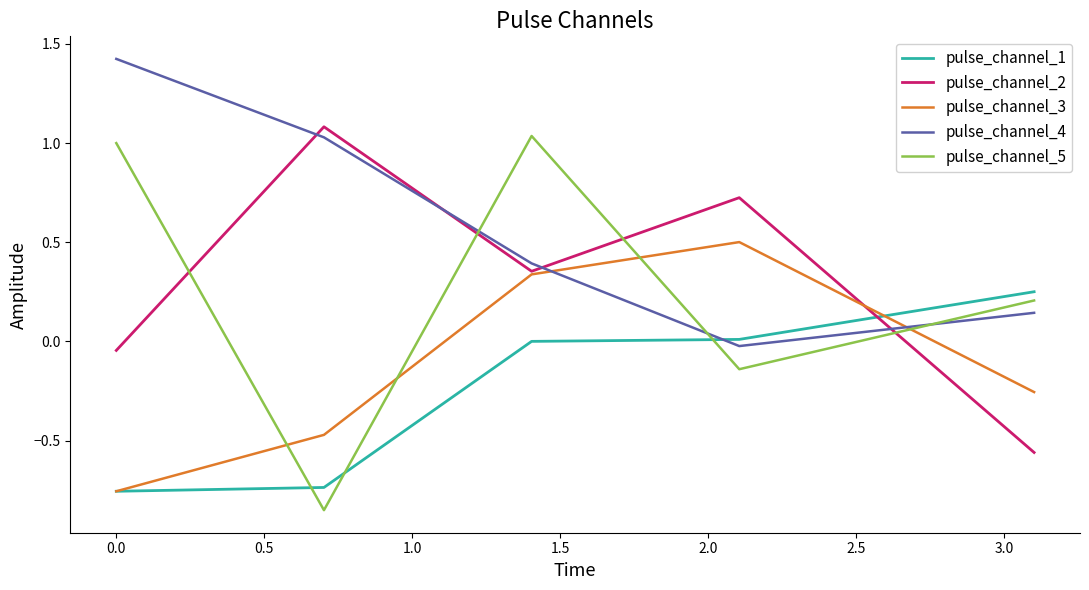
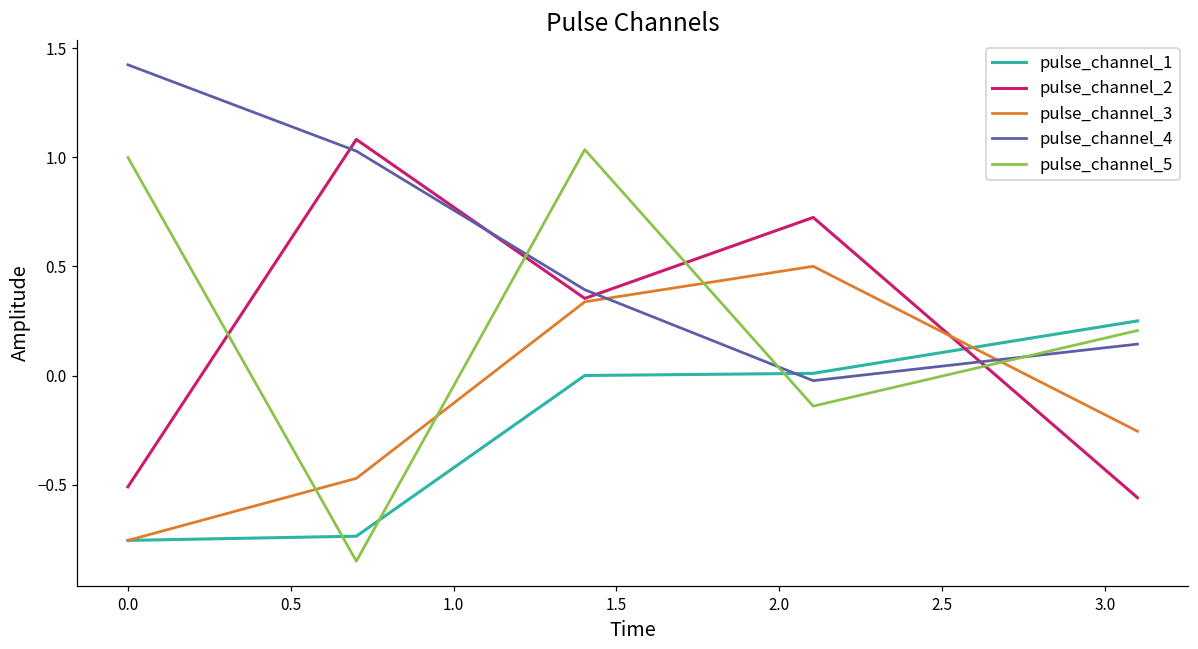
pulse_channel_2, 0.0: -0.05 -> -0.51
